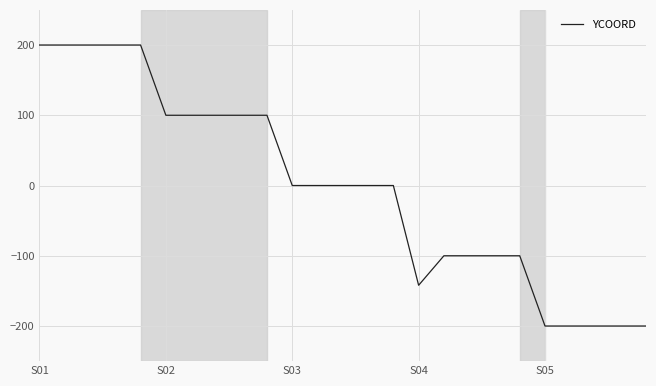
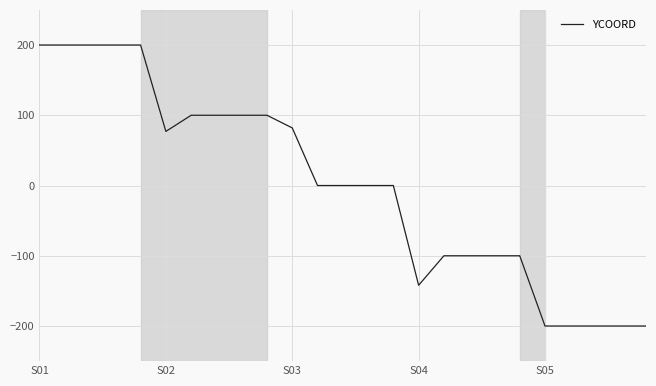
S02: 100 -> 80
S03: 0 -> 80
